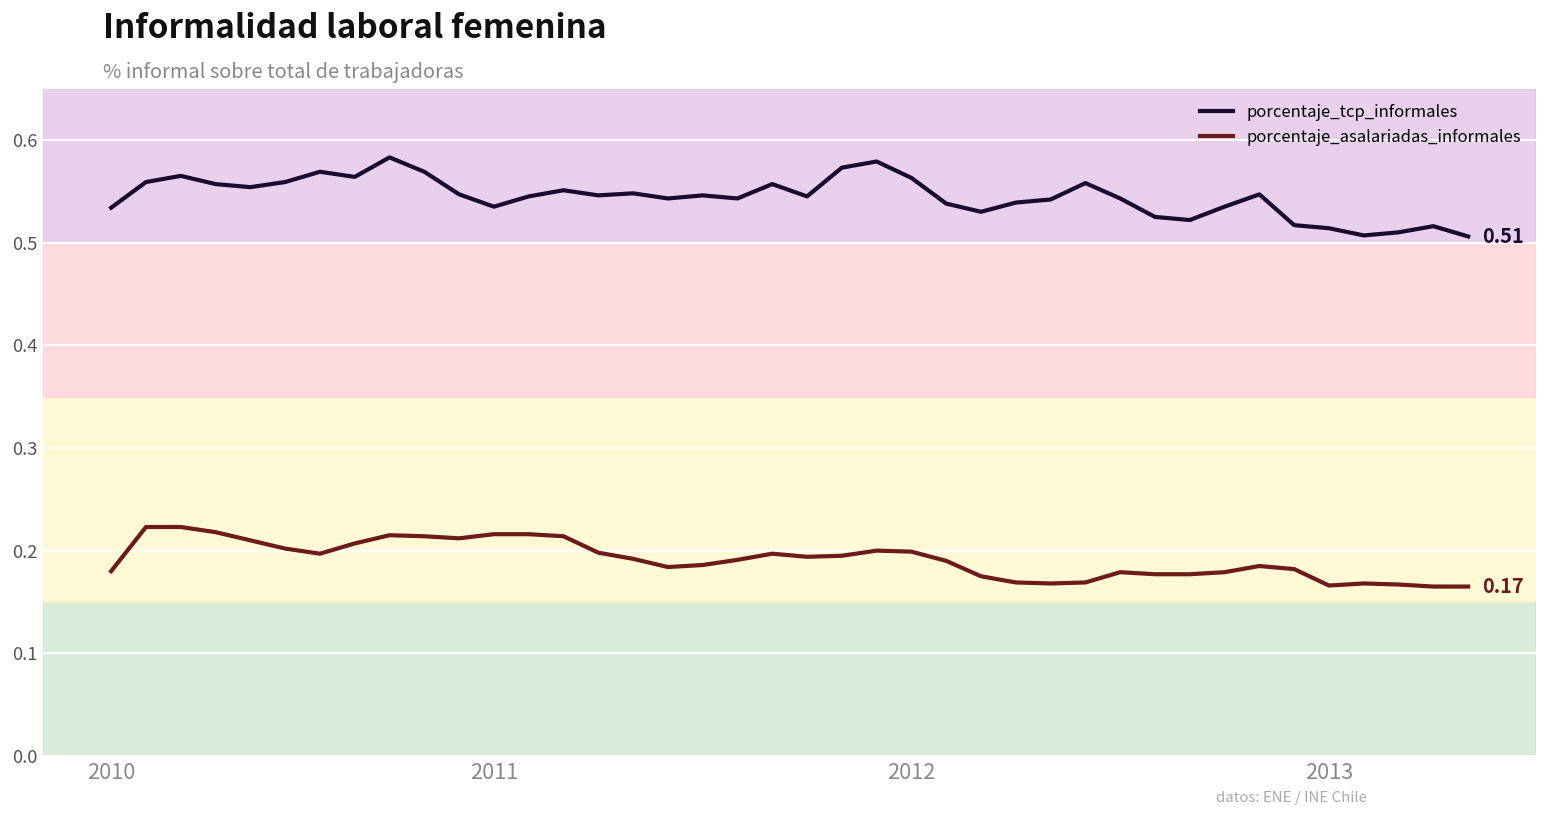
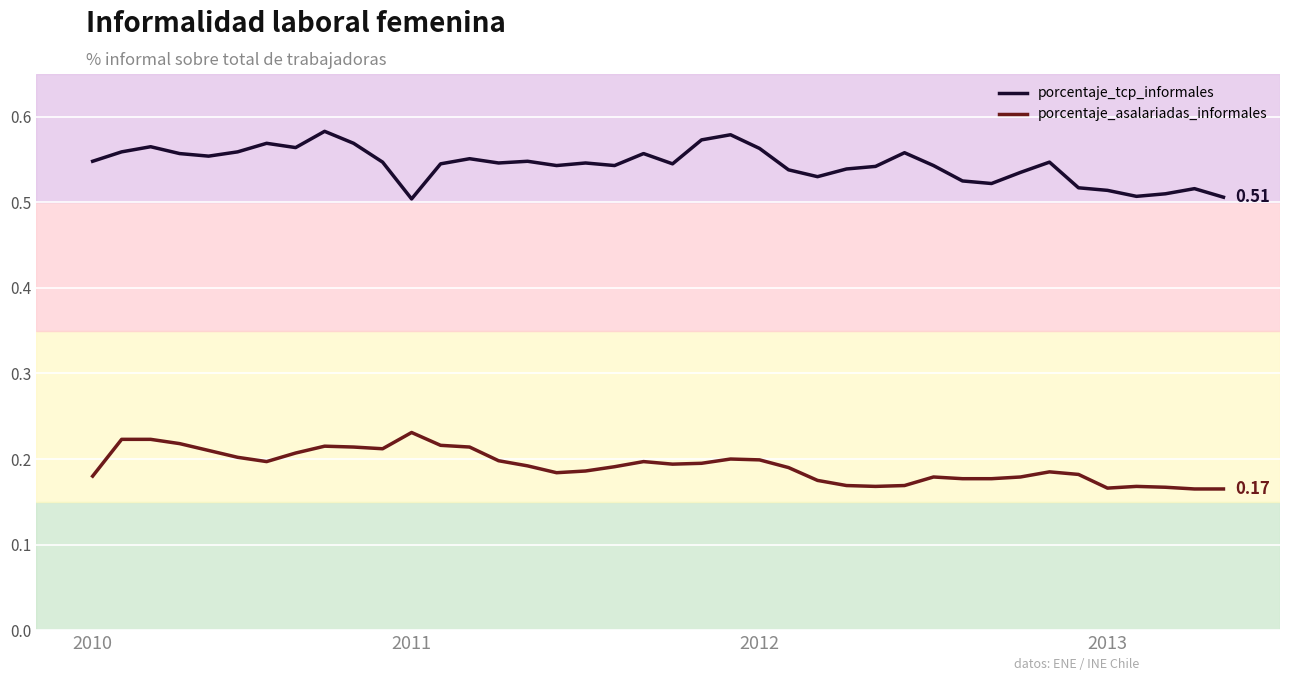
porcentaje_tcp_informales, 2010: 0.53 -> 0.55
porcentaje_tcp_informales, 2011: 0.54 -> 0.50
porcentaje_asalariadas_informales, 2011: 0.22 -> 0.23
